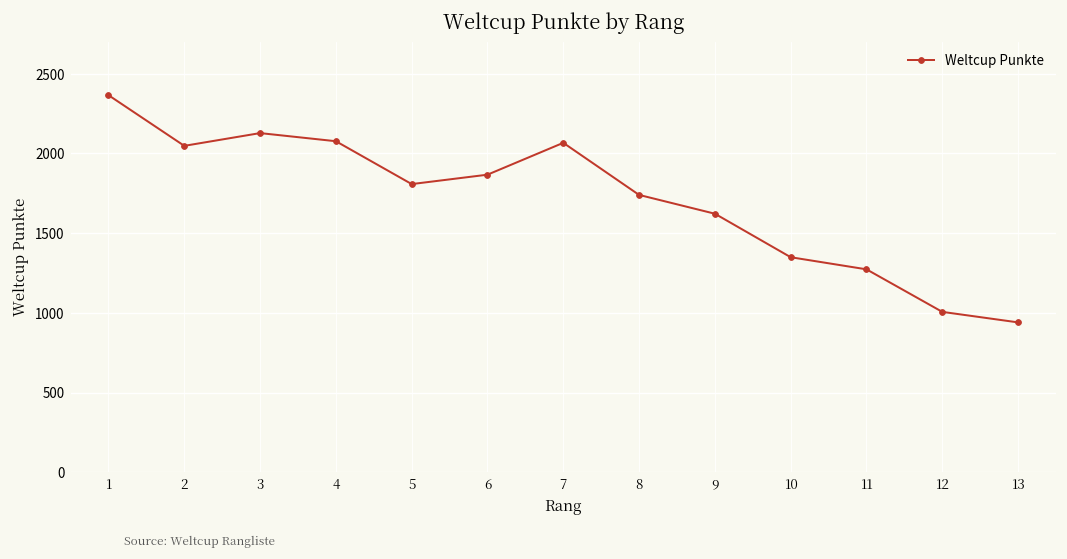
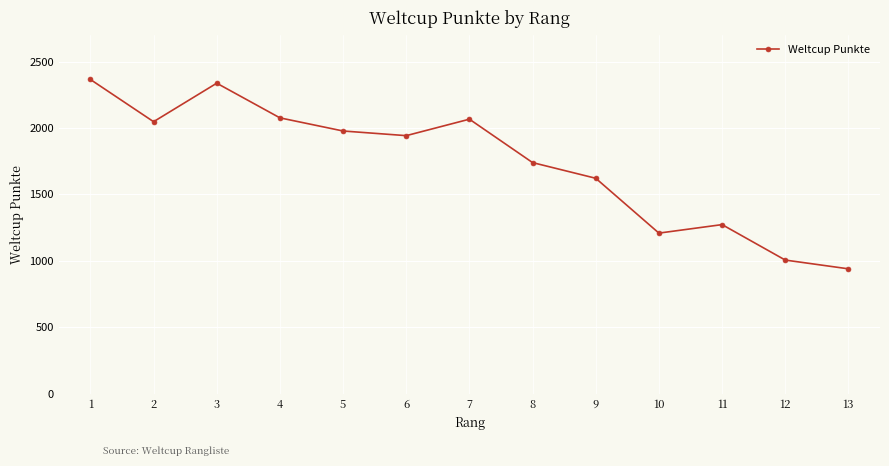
3: 2130 -> 2340
5: 1810 -> 1980
6: 1870 -> 1940
10: 1350 -> 1210
